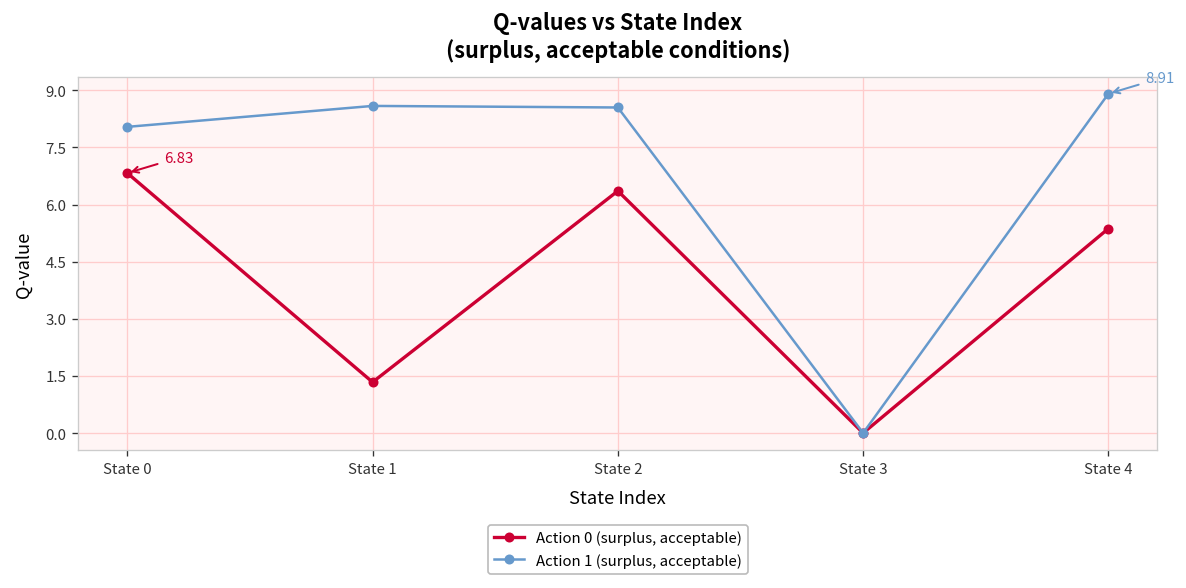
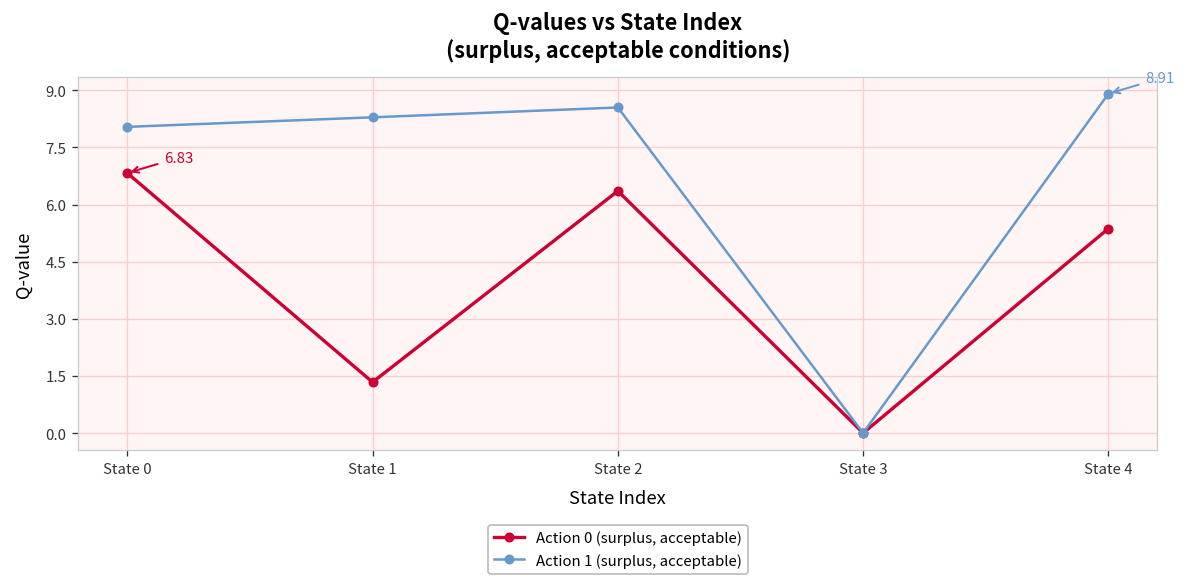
Action 1 (surplus, acceptable), State 1: 8.6 -> 8.3
